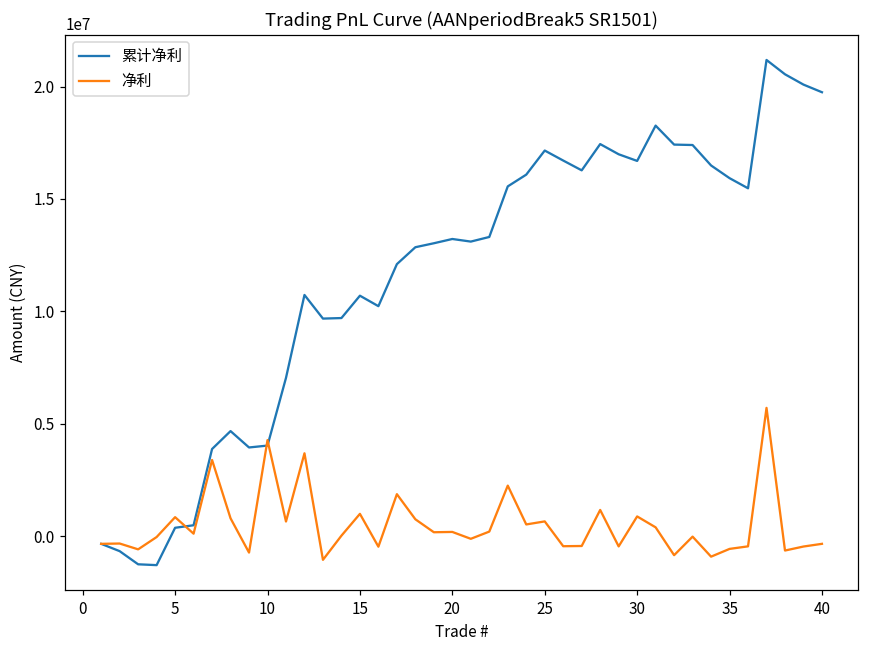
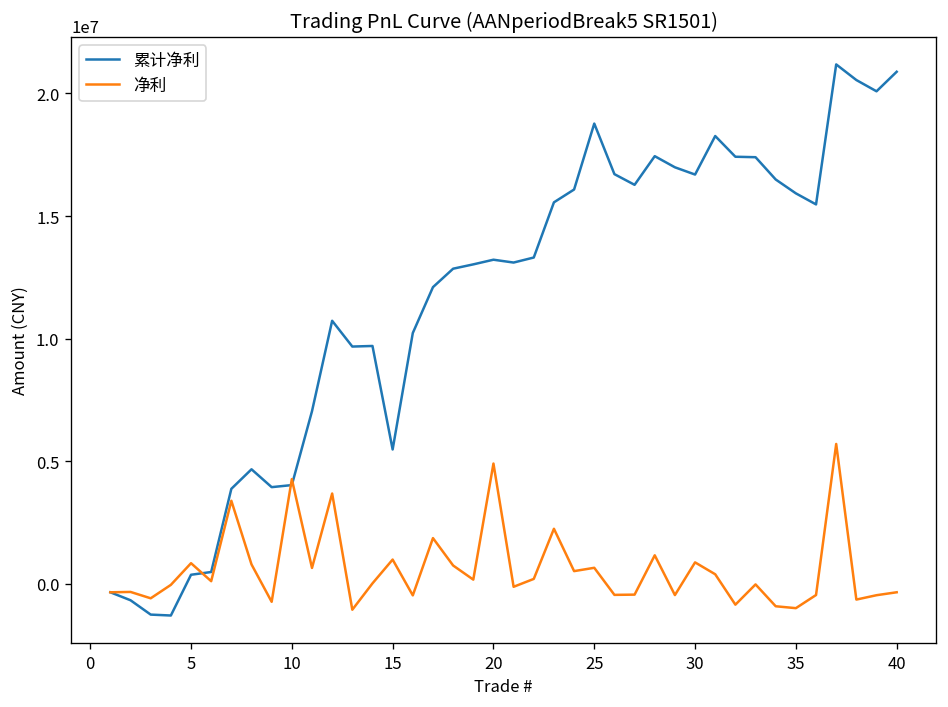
累计净利, 15: 10700000 -> 5500000
净利, 20: 200000 -> 4900000
累计净利, 25: 17200000 -> 18800000
净利, 35: -600000 -> -1000000
累计净利, 40: 19700000 -> 20900000
